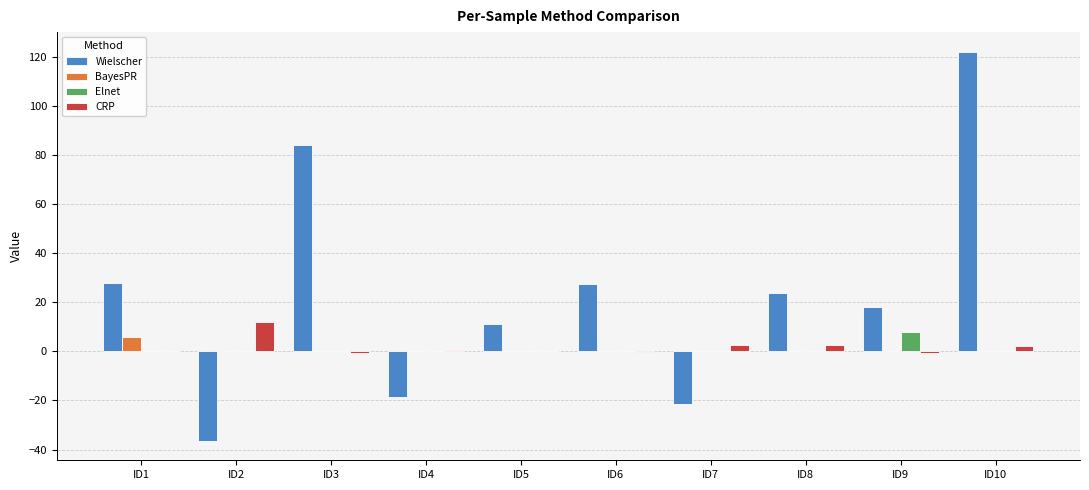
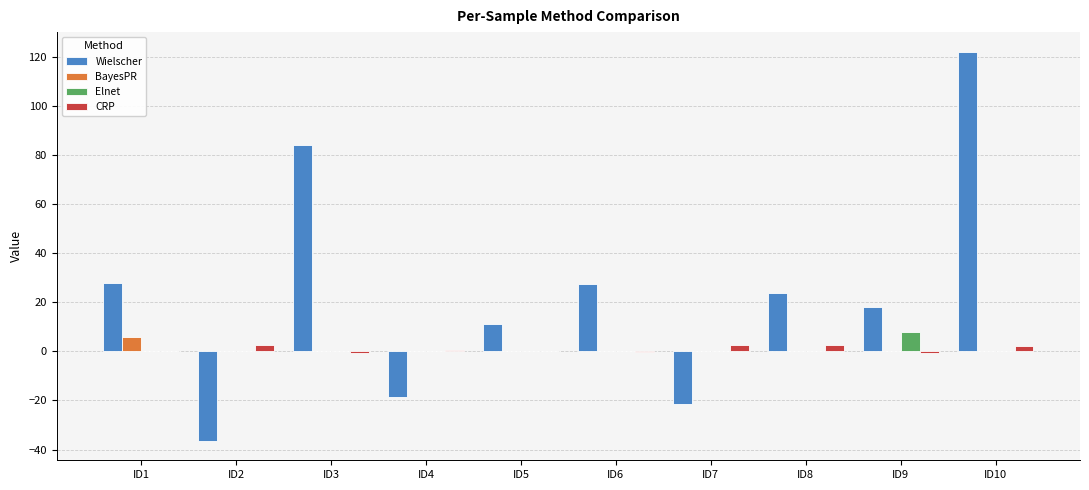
CRP, ID2: 12 -> 2
